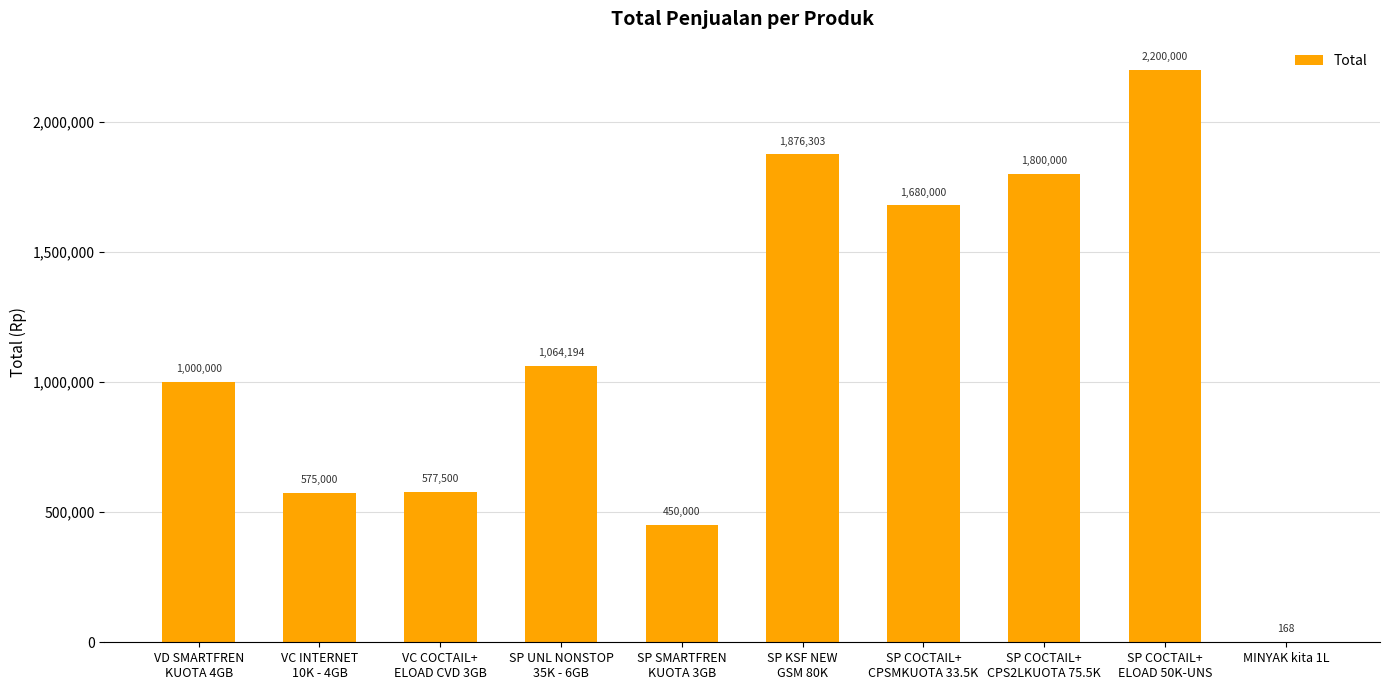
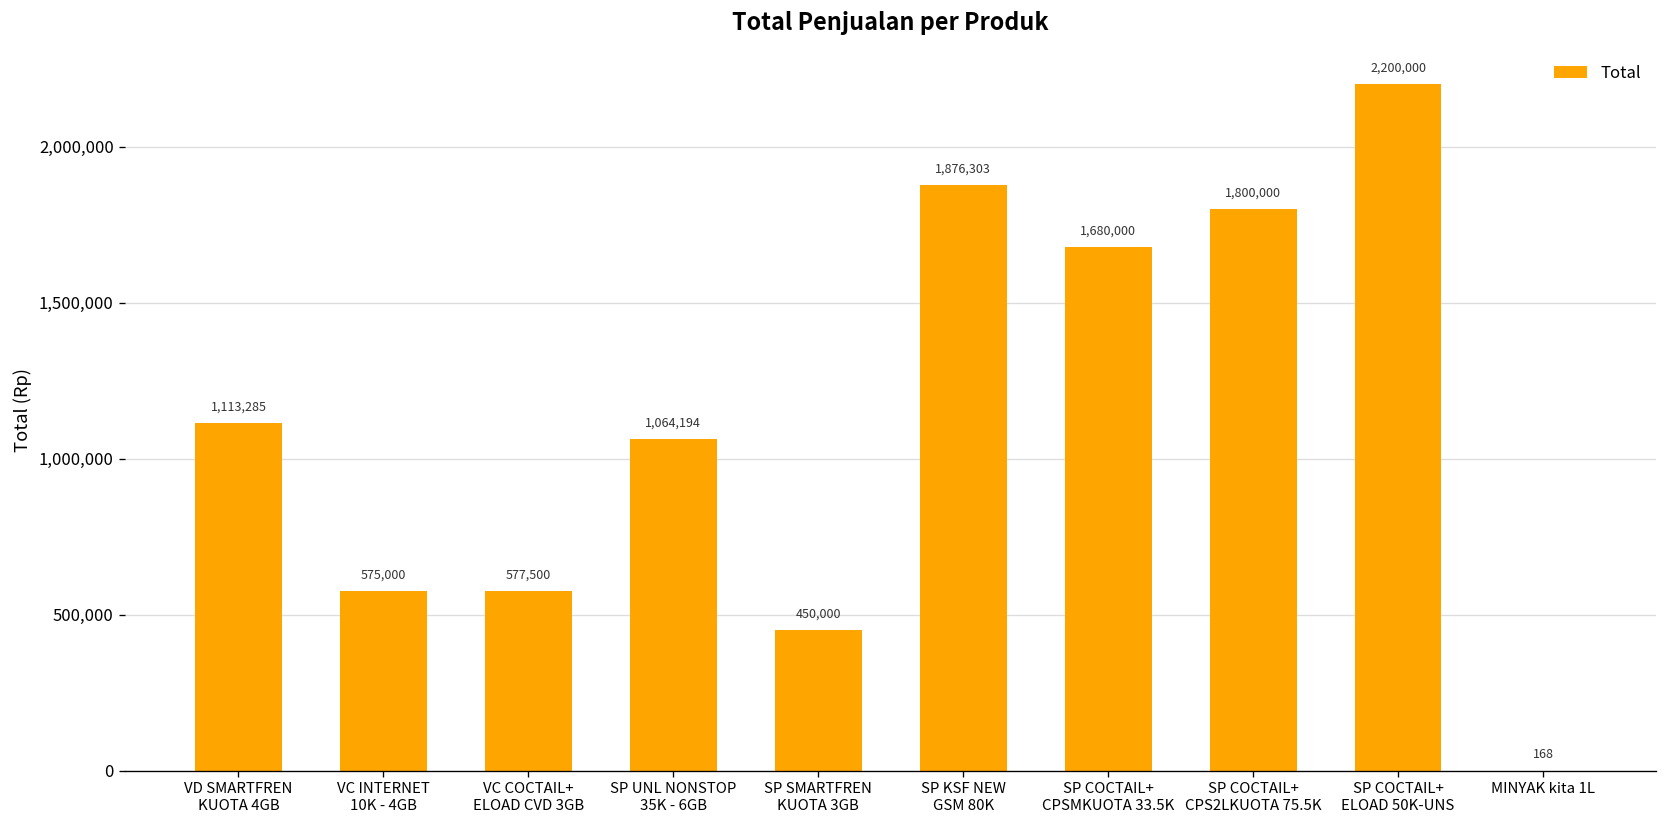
VD SMARTFREN KUOTA 4GB: 1,000,000 -> 1,113,285
